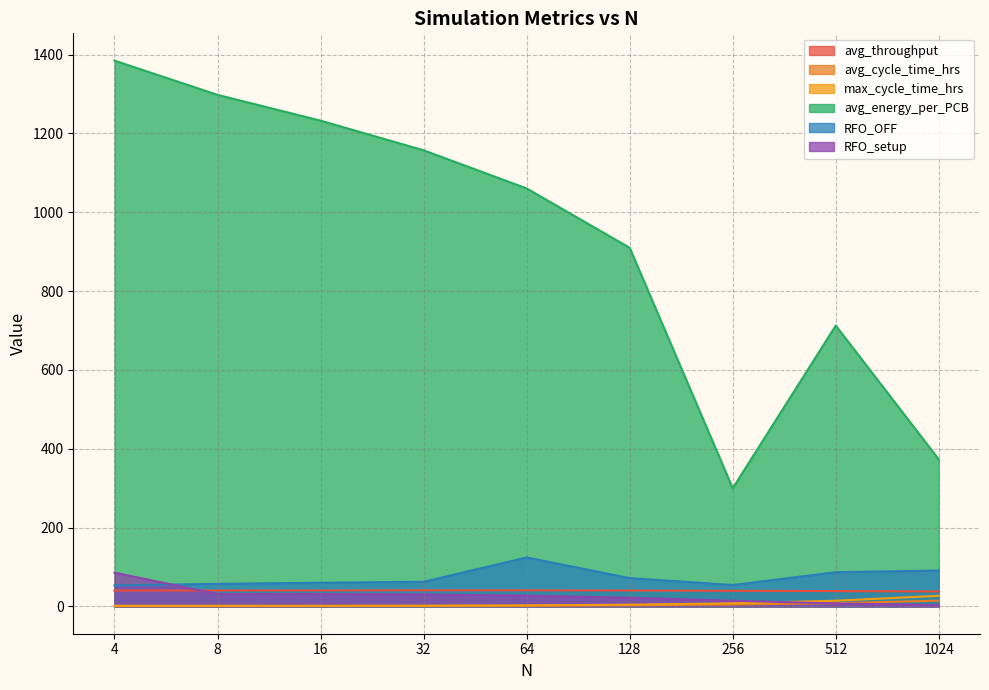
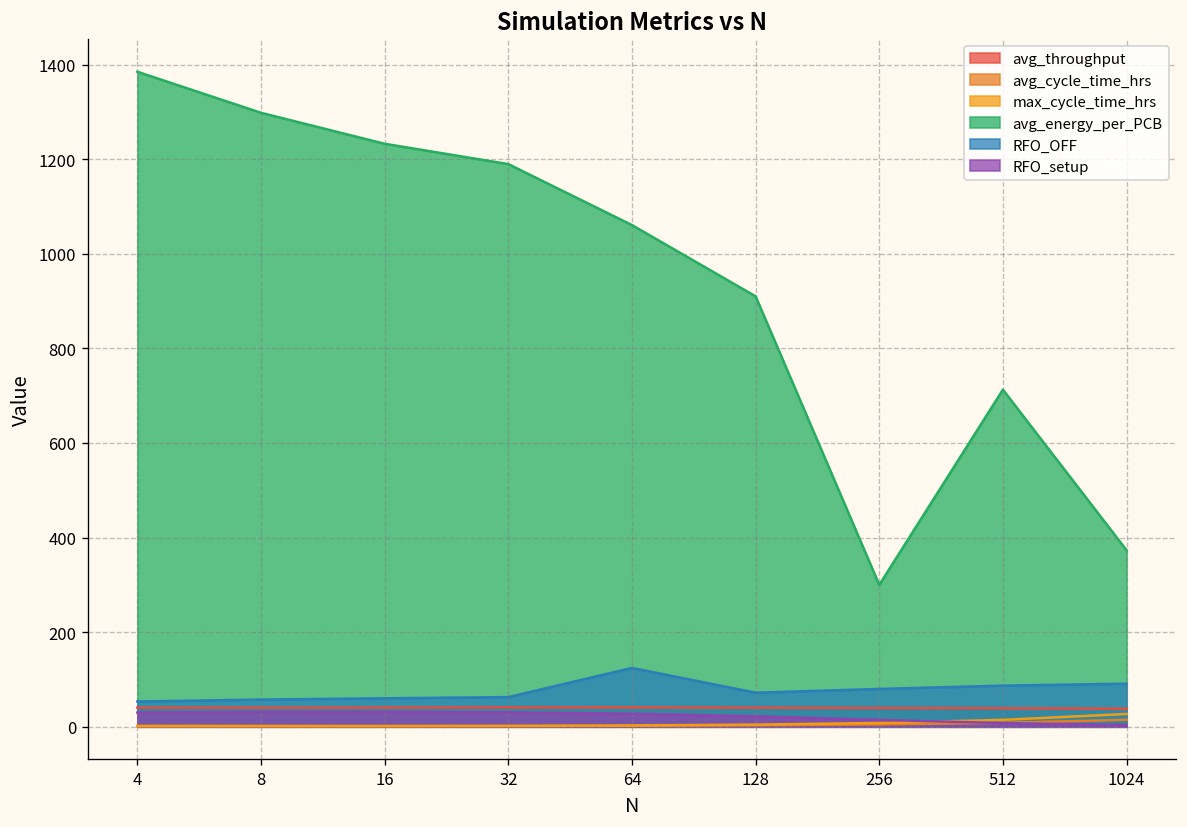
RFO_setup, 4: 90 -> 30
avg_energy_per_PCB, 32: 1160 -> 1190
RFO_OFF, 256: 50 -> 80
